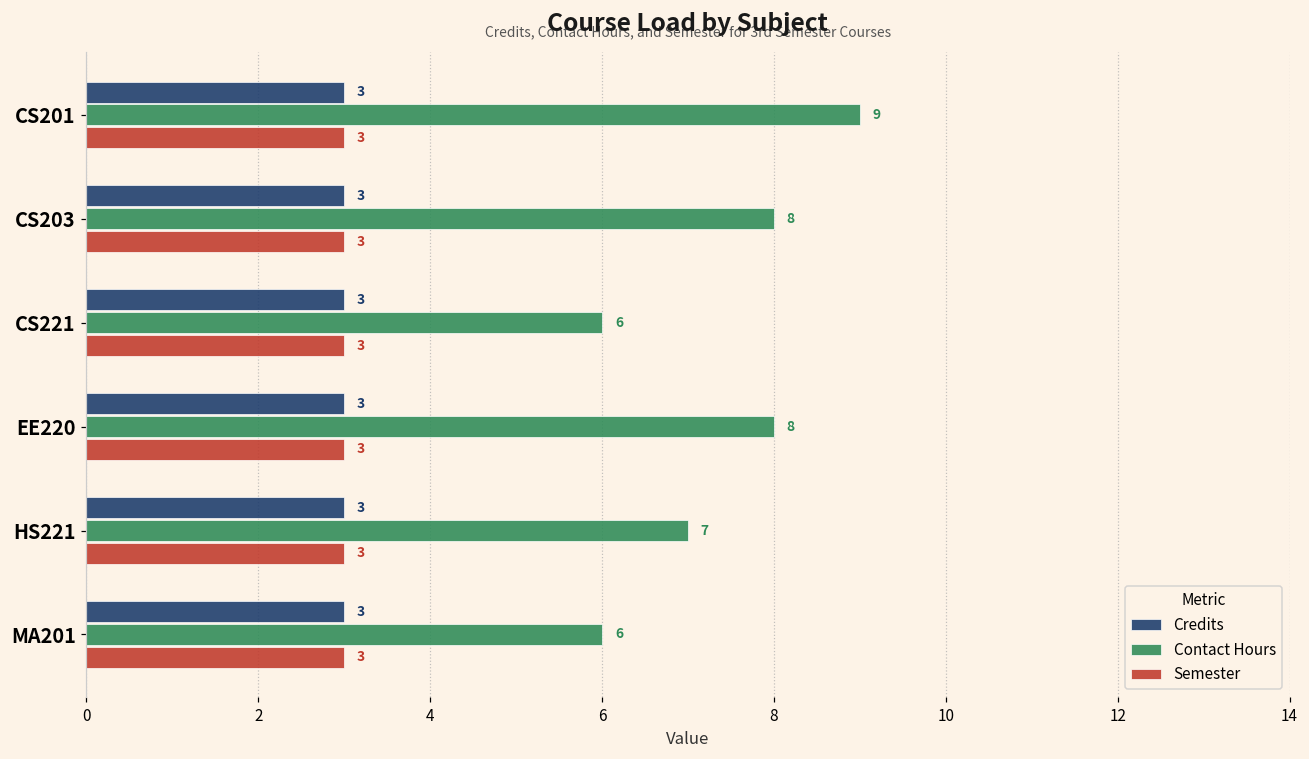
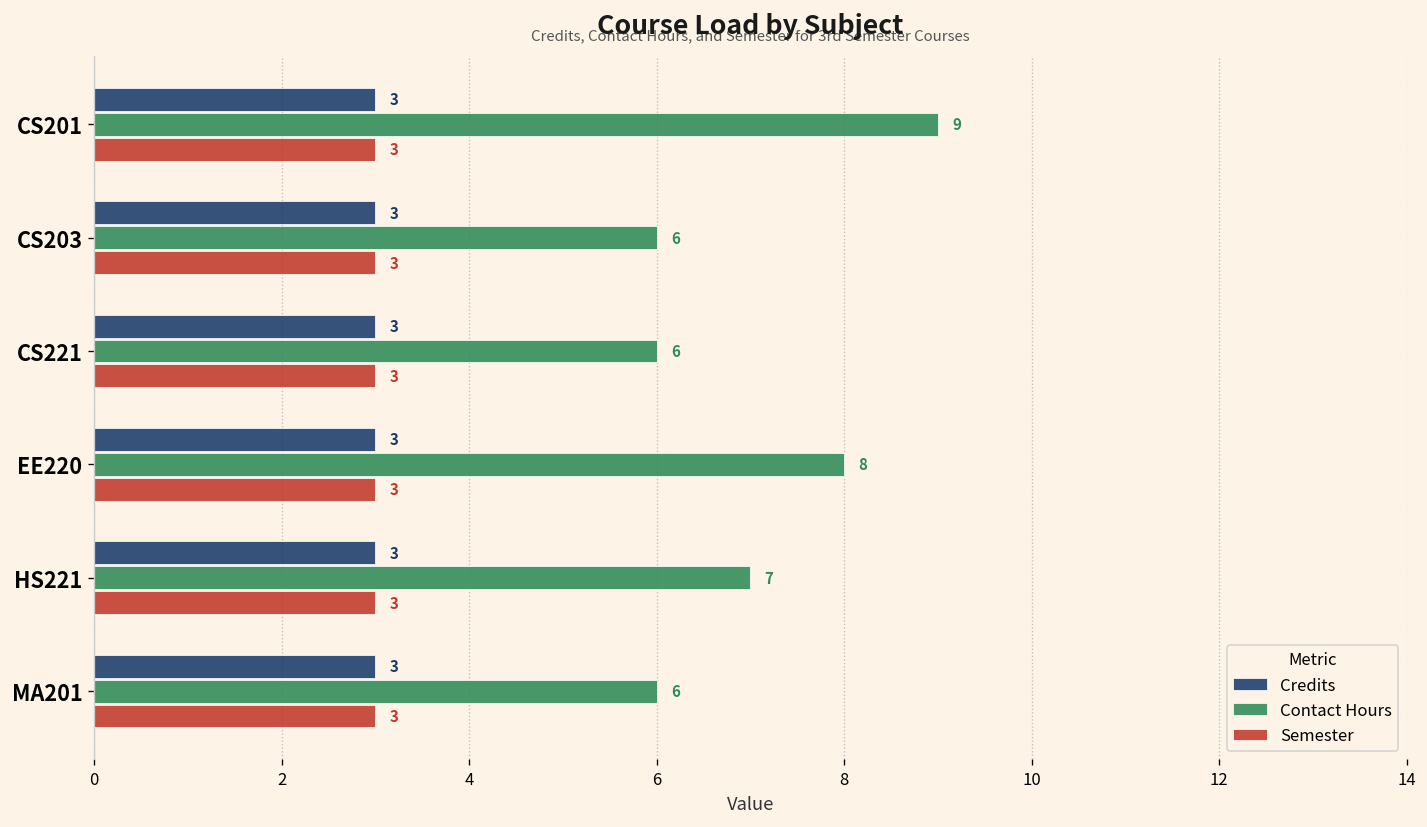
Contact Hours, CS203: 8 -> 6
